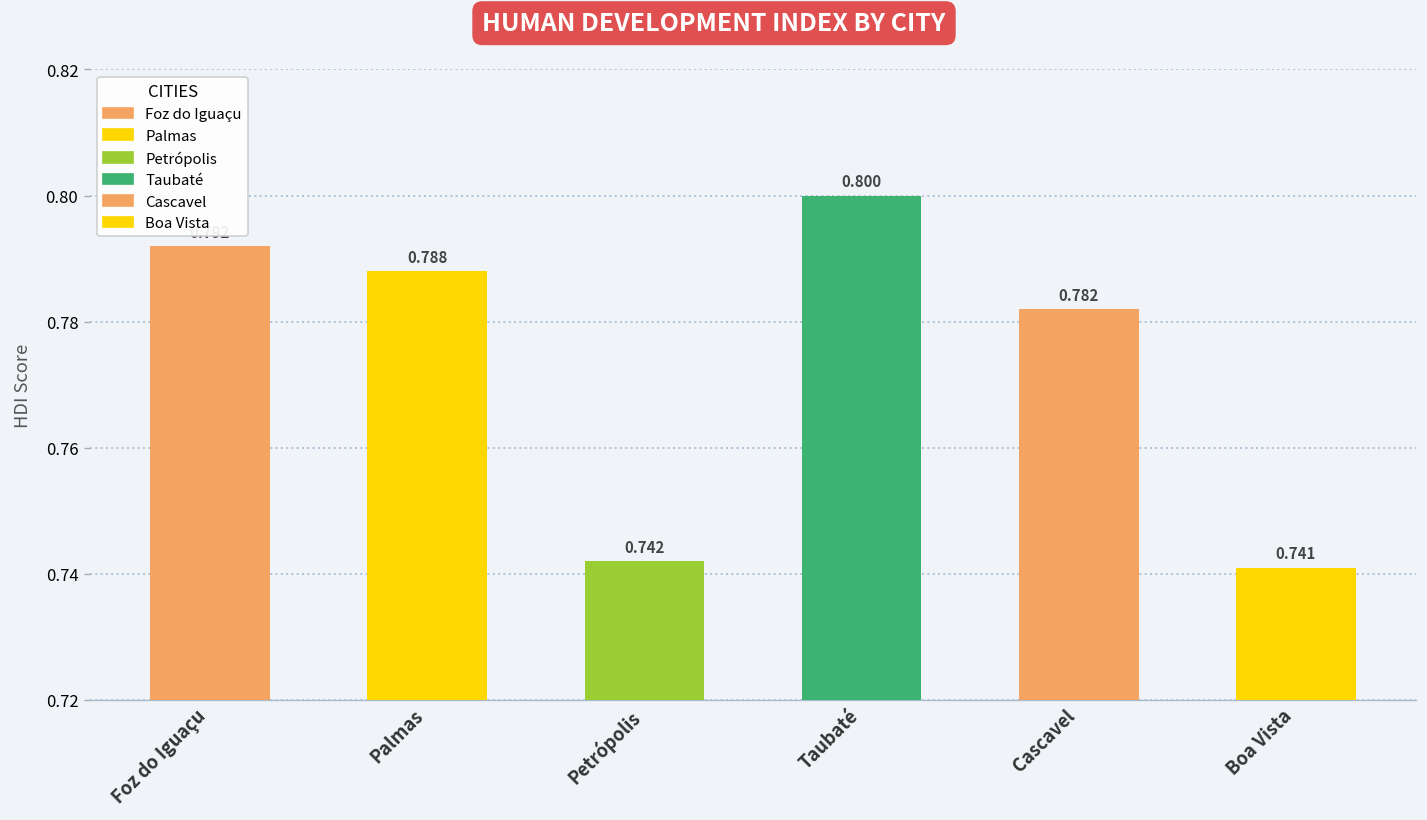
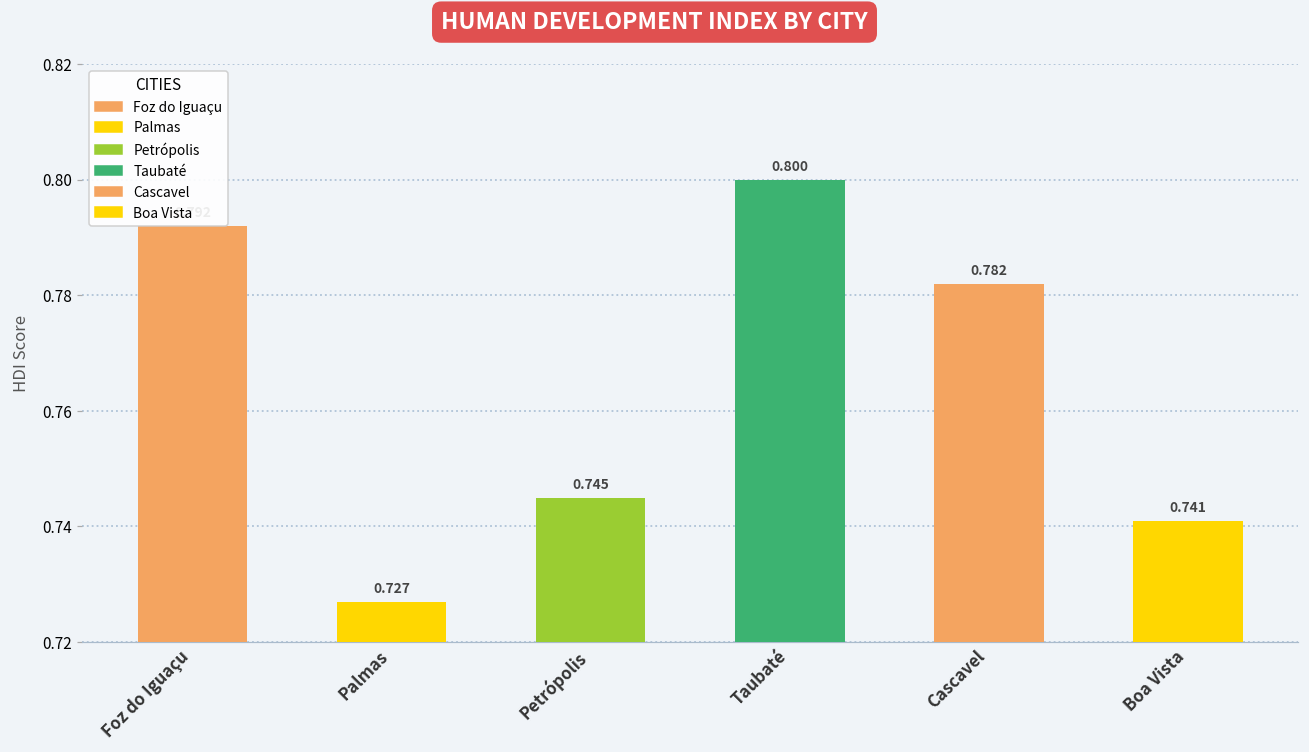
Palmas: 0.788 -> 0.727
Petrópolis: 0.742 -> 0.745
